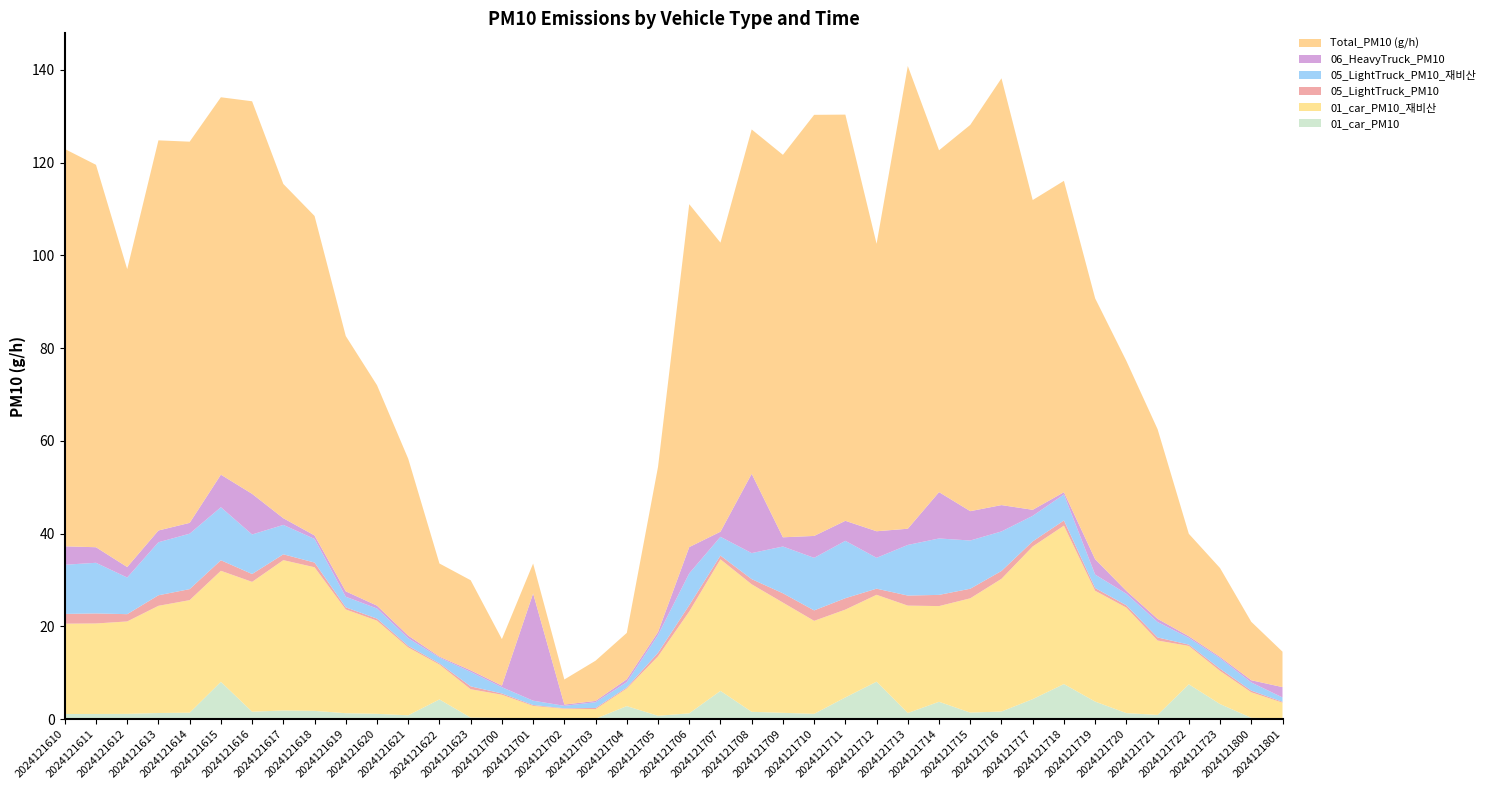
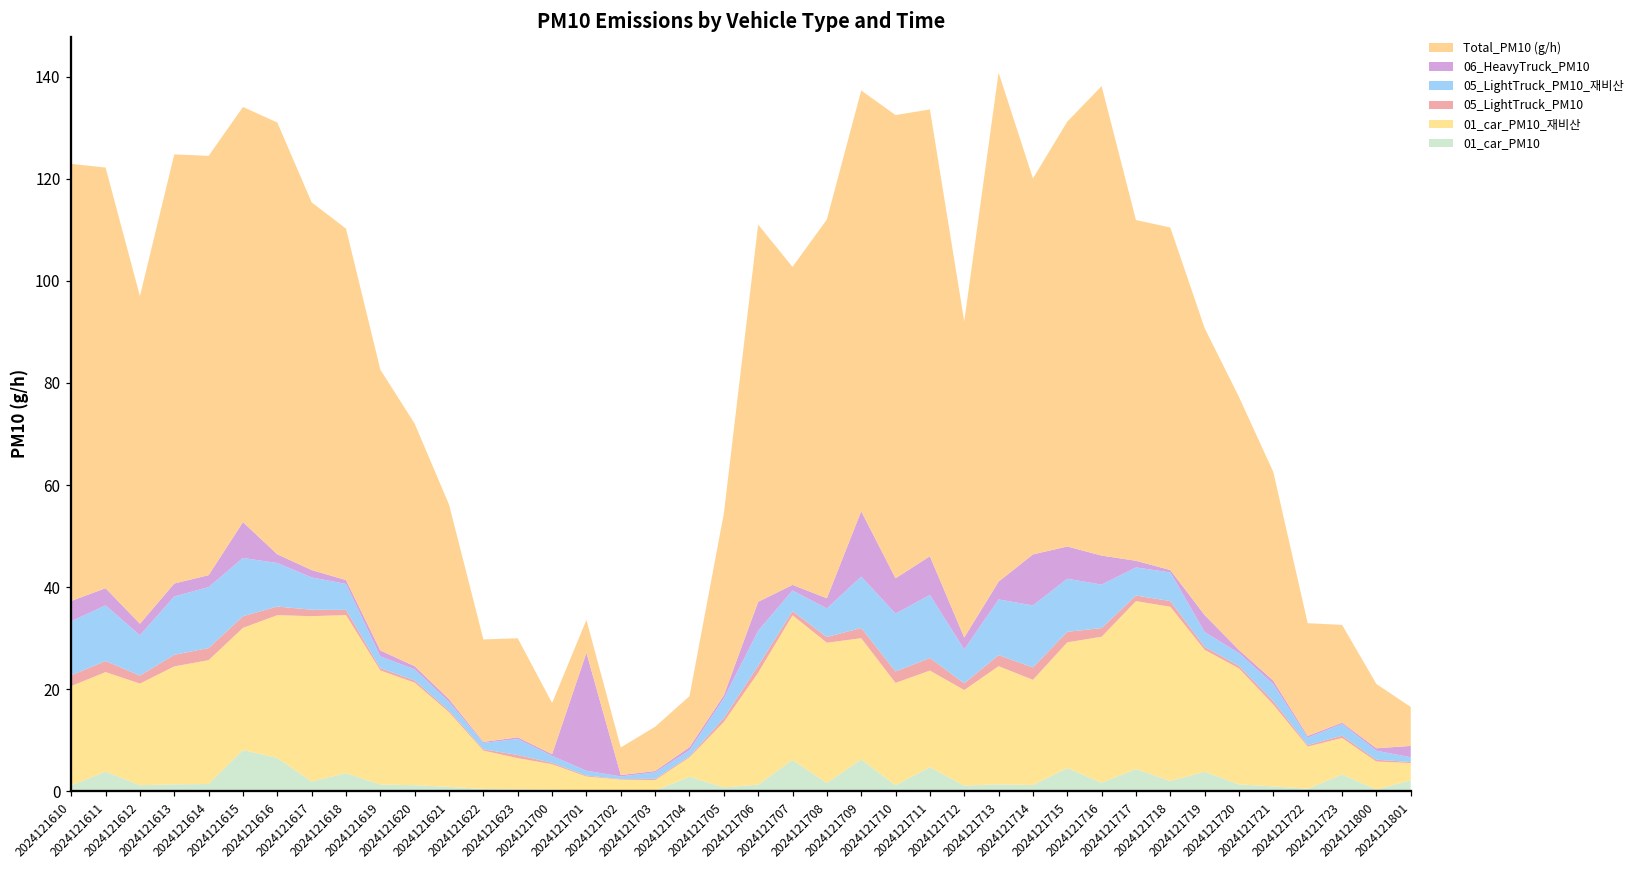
01_car_PM10, 2024121611: 1 -> 4
01_car_PM10, 2024121616: 2 -> 7
06_HeavyTruck_PM10, 2024121616: 9 -> 2
01_car_PM10, 2024121618: 2 -> 4
01_car_PM10, 2024121622: 4 -> 0
06_HeavyTruck_PM10, 2024121708: 17 -> 2
01_car_PM10, 2024121709: 1 -> 6
06_HeavyTruck_PM10, 2024121709: 2 -> 13
06_HeavyTruck_PM10, 2024121710: 5 -> 7
06_HeavyTruck_PM10, 2024121711: 4 -> 8
01_car_PM10, 2024121712: 8 -> 1
06_HeavyTruck_PM10, 2024121712: 6 -> 2
01_car_PM10, 2024121714: 4 -> 1
01_car_PM10, 2024121715: 1 -> 5
01_car_PM10, 2024121718: 8 -> 2
01_car_PM10, 2024121722: 8 -> 0
01_car_PM10, 2024121801: 0 -> 2
